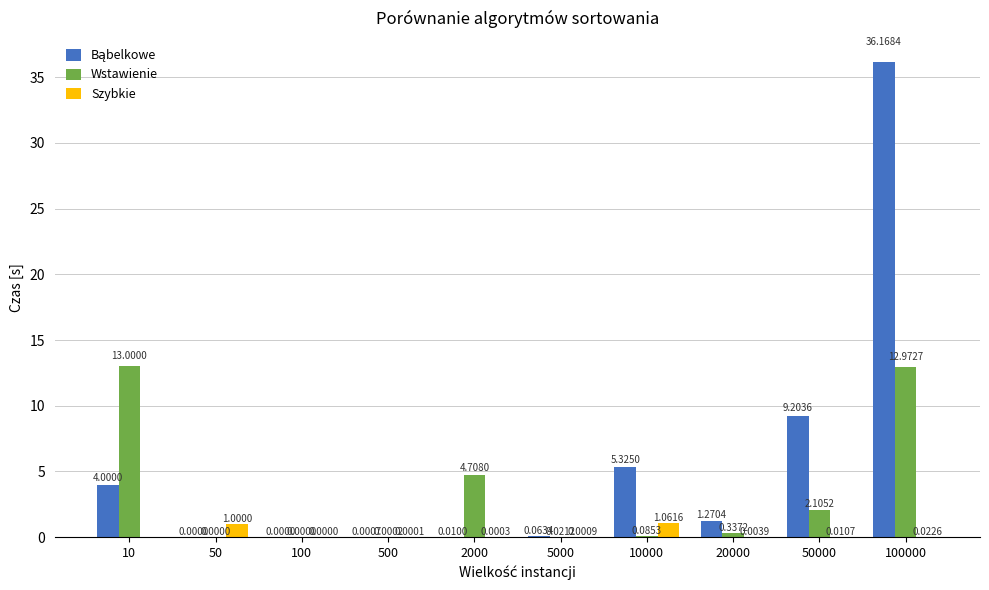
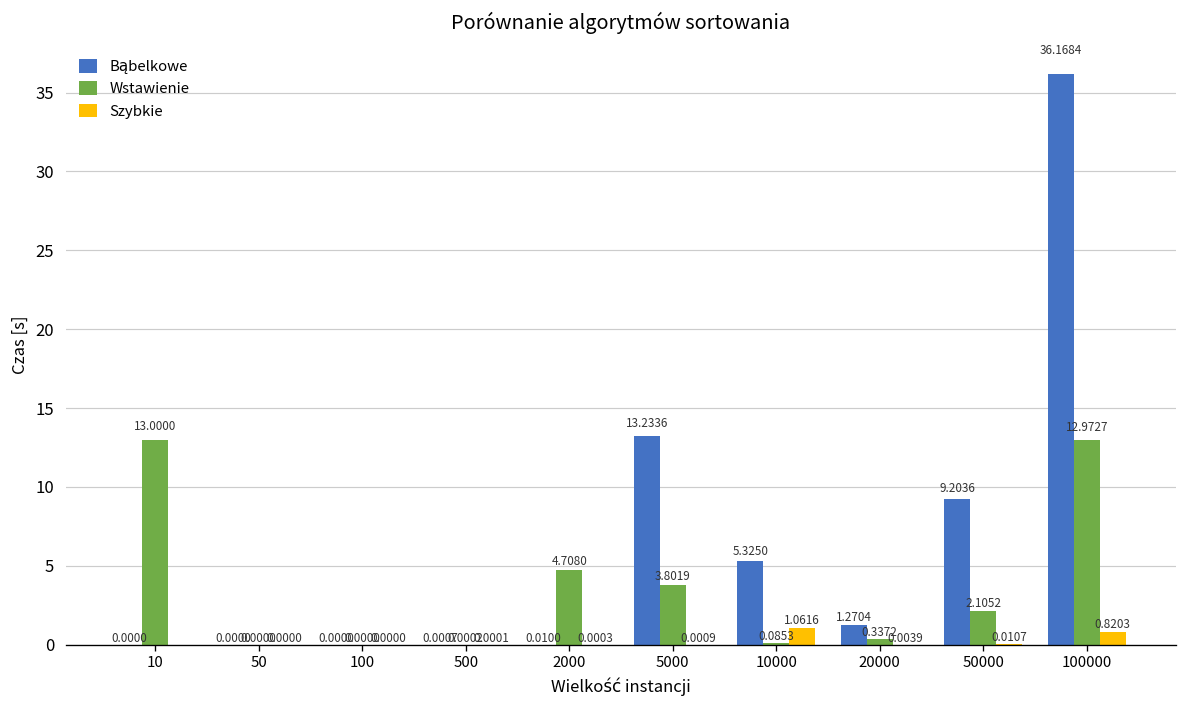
Bąbelkowe, 10: 4.0000 -> 0.0000
Szybkie, 50: 1.0000 -> 0.0000
Bąbelkowe, 5000: 0.0634 -> 13.2336
Wstawienie, 5000: 0.0212 -> 3.8019
Szybkie, 100000: 0.0226 -> 0.8203
